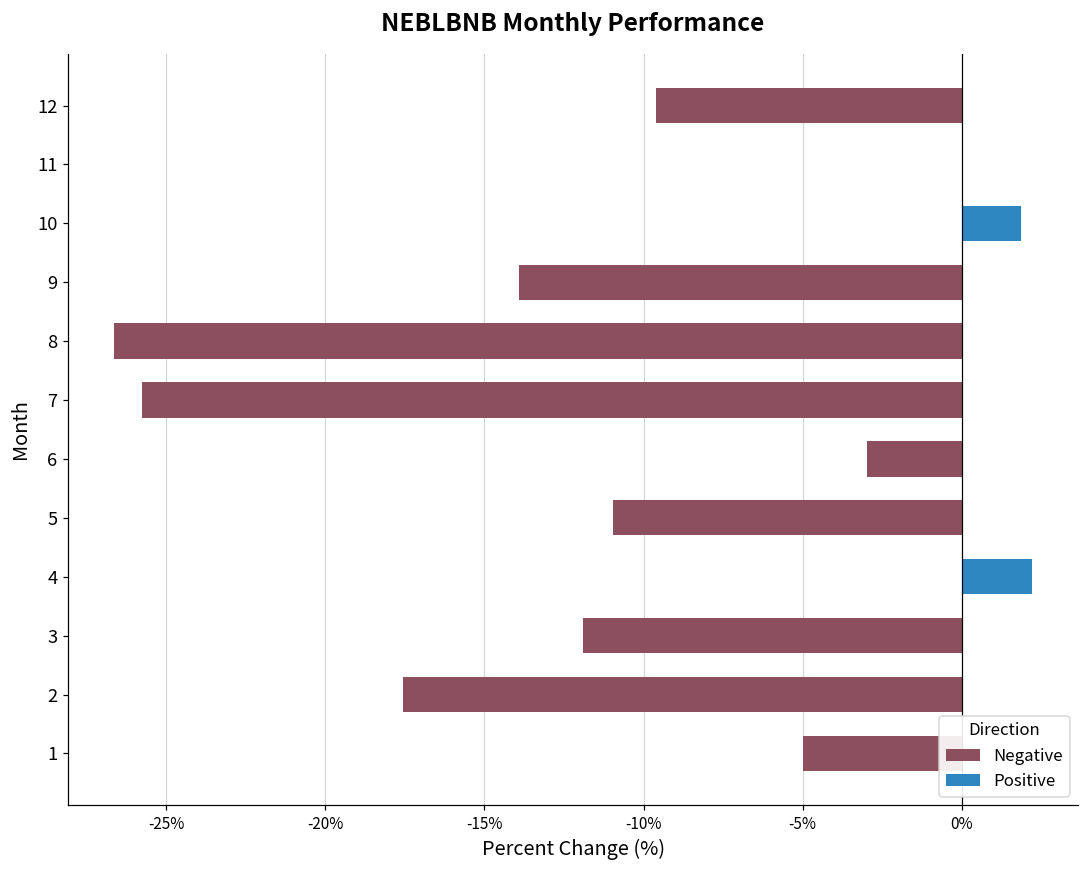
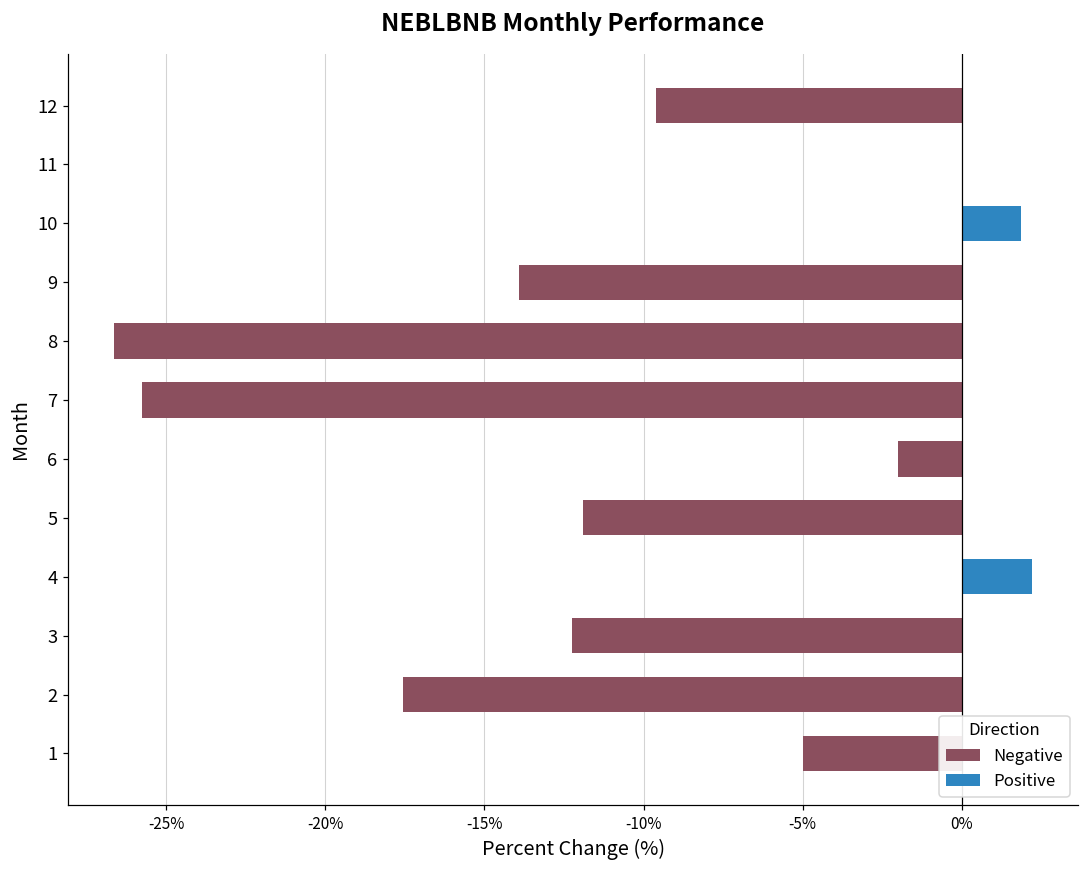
Negative, 6: -3.0% -> -2.0%
Negative, 5: -11.0% -> -11.9%
Negative, 3: -11.9% -> -12.2%
